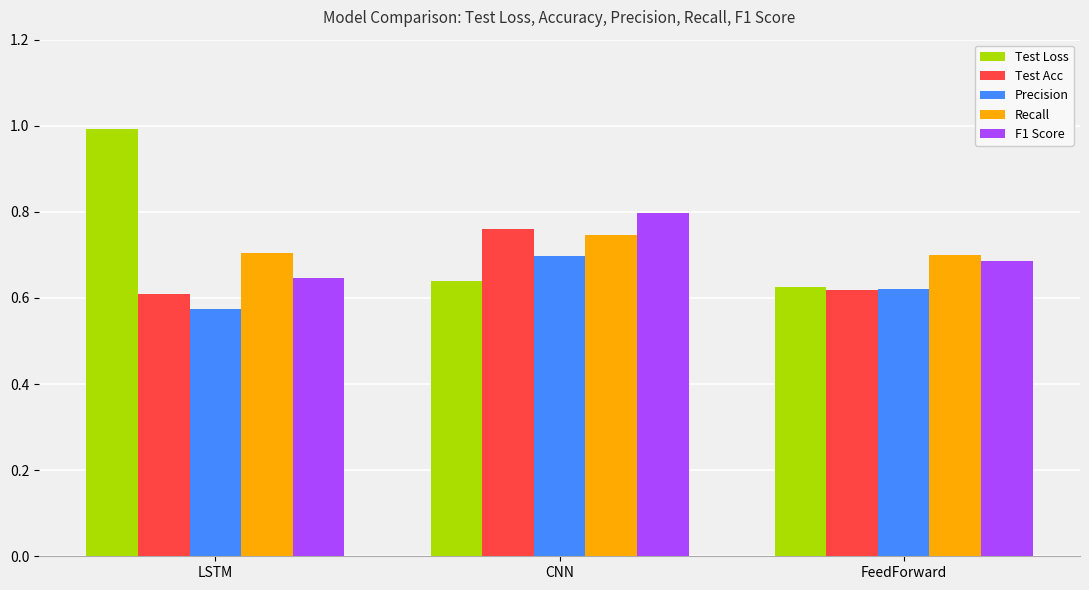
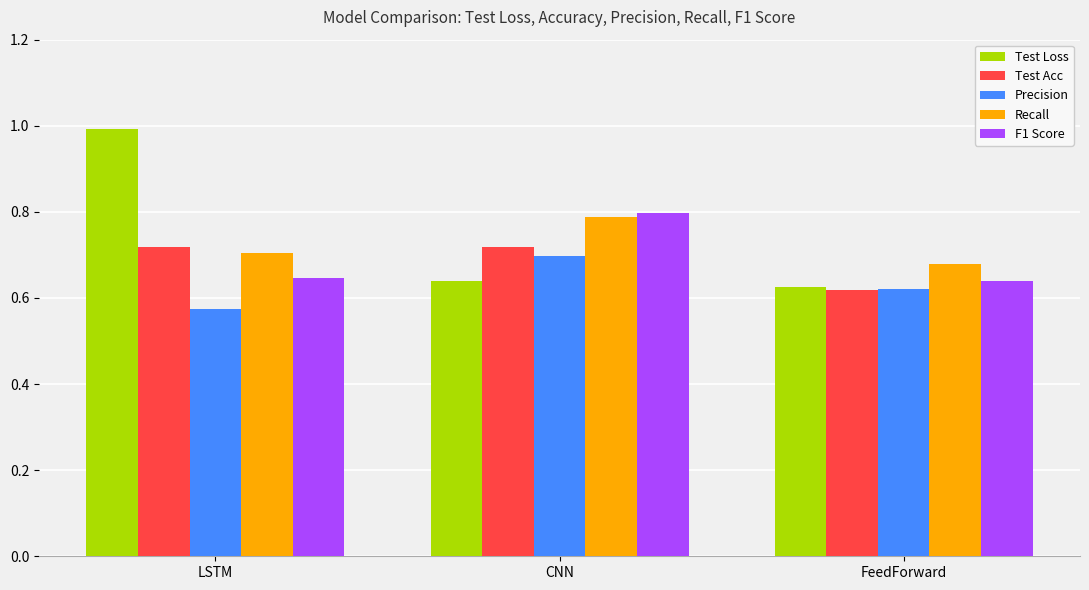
Test Acc, LSTM: 0.61 -> 0.72
Test Acc, CNN: 0.76 -> 0.72
Recall, CNN: 0.75 -> 0.79
Recall, FeedForward: 0.70 -> 0.68
F1 Score, FeedForward: 0.69 -> 0.64
